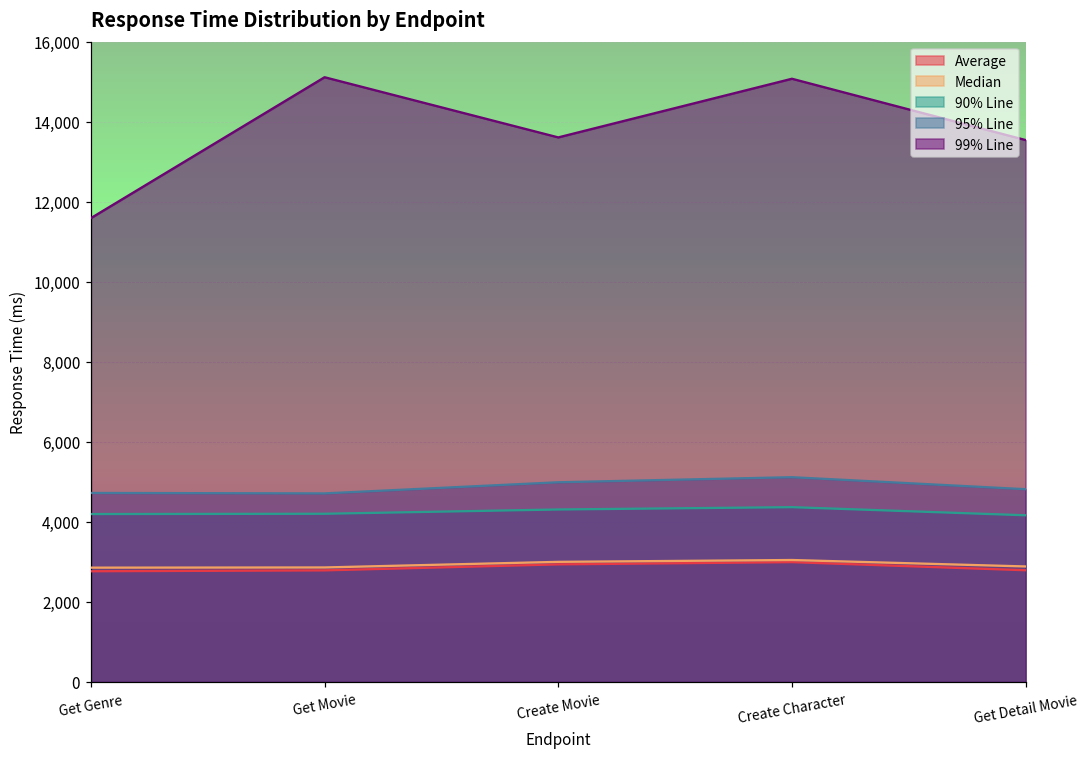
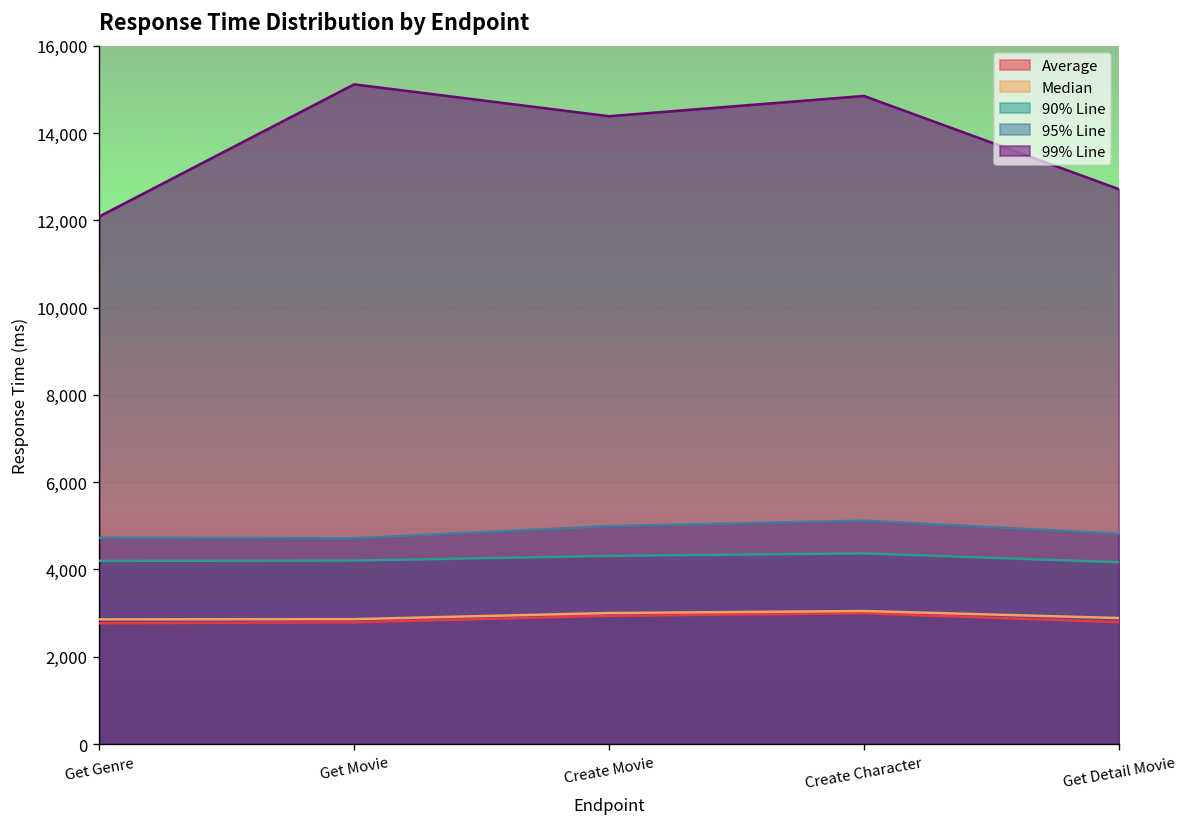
99% Line, Get Genre: 11,600 -> 12,100
99% Line, Create Movie: 13,600 -> 14,400
99% Line, Create Character: 15,100 -> 14,800
99% Line, Get Detail Movie: 13,500 -> 12,700
